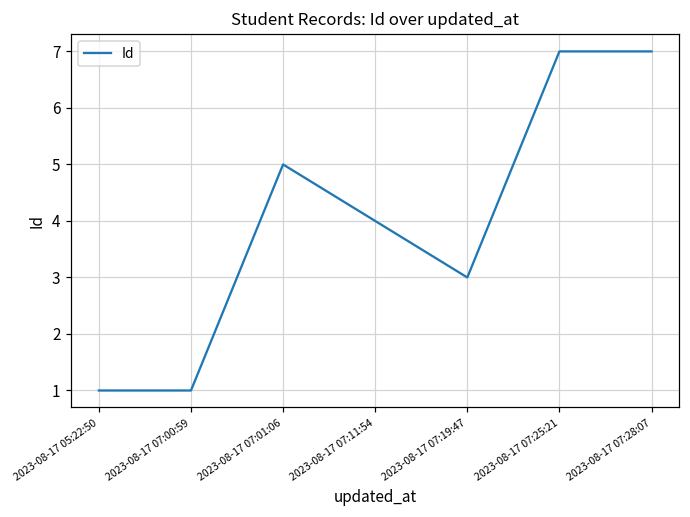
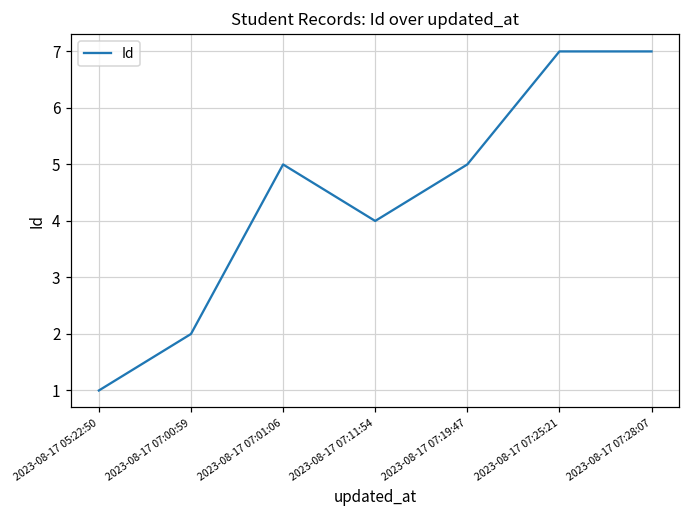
2023-08-17 07:00:59: 1 -> 2
2023-08-17 07:19:47: 3 -> 5
